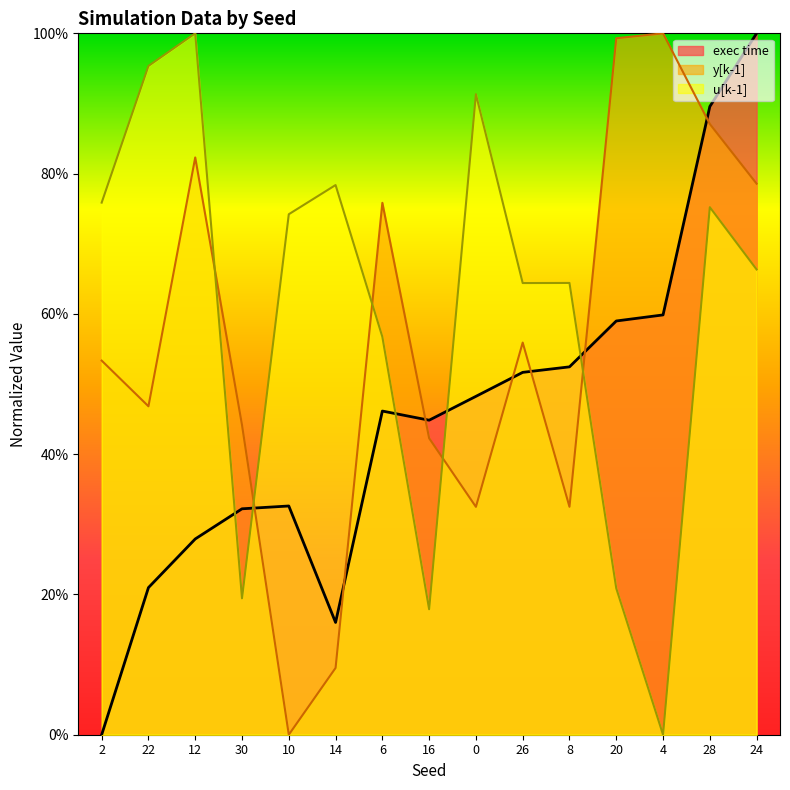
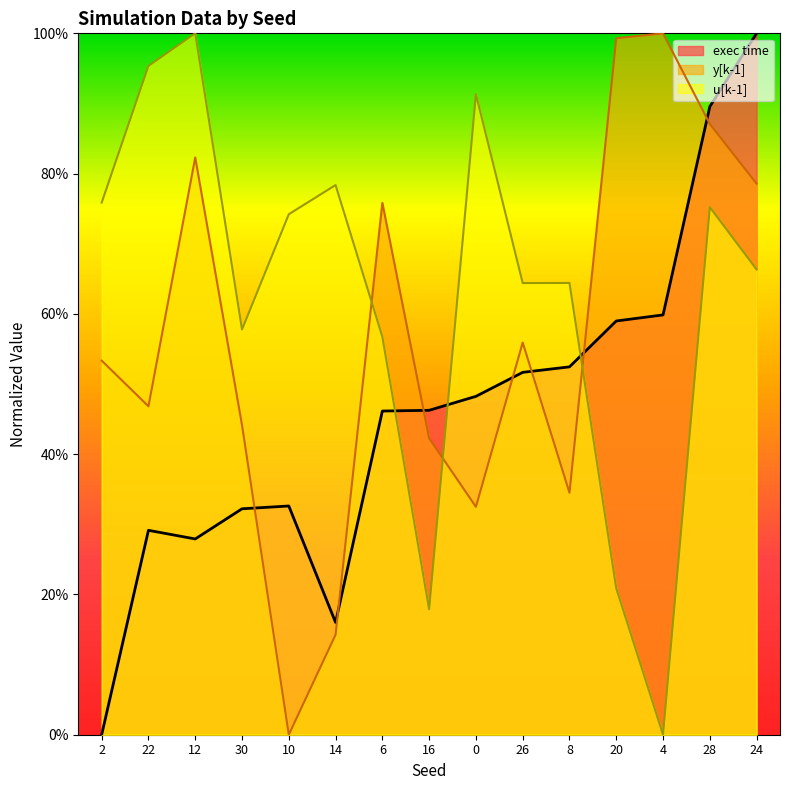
exec time, 22: 21% -> 29%
u[k-1], 30: 19% -> 58%
y[k-1], 14: 10% -> 14%
exec time, 16: 45% -> 46%
y[k-1], 8: 32% -> 34%
